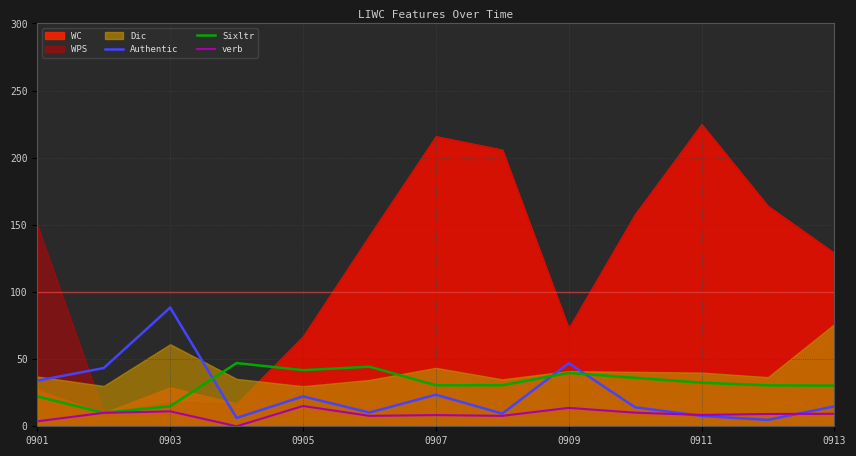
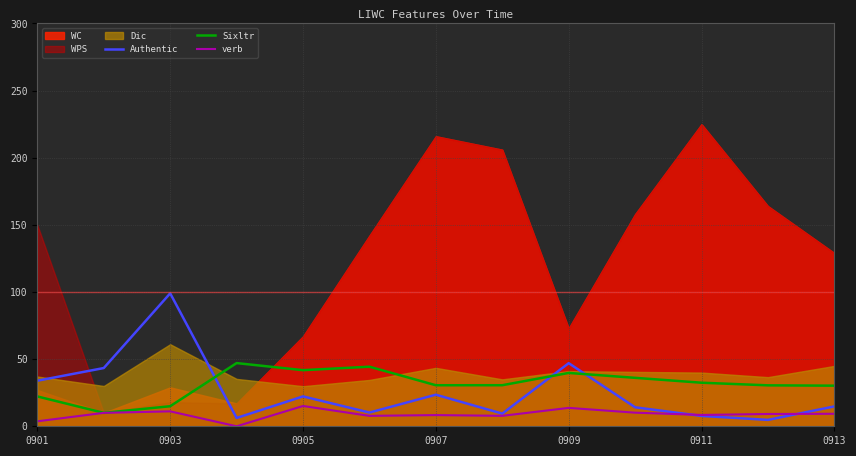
Authentic, 0903: 88 -> 99
Dic, 0913: 76 -> 45
